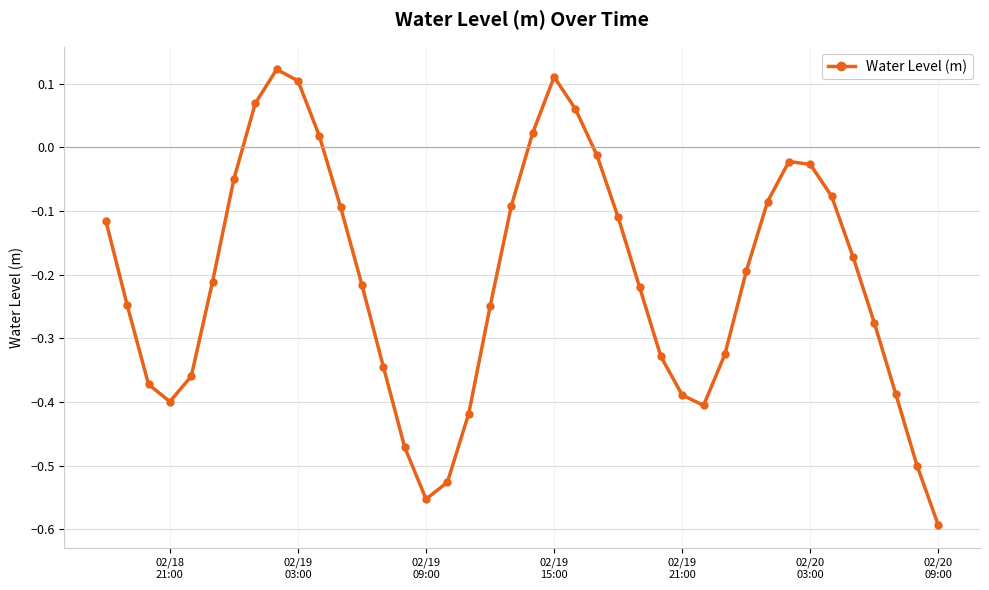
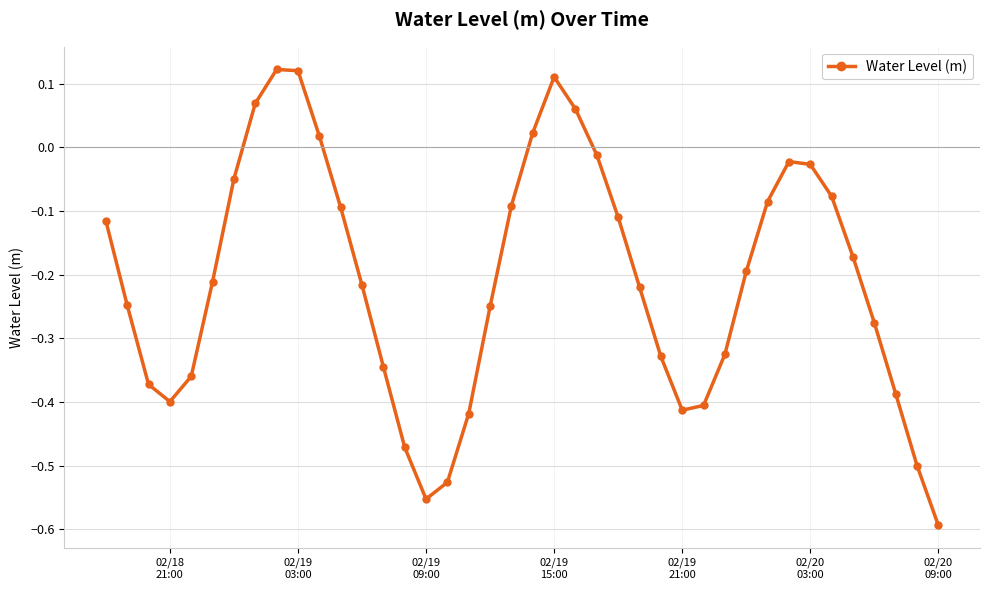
02/19 03:00: 0.10 -> 0.12
02/19 21:00: -0.39 -> -0.41
